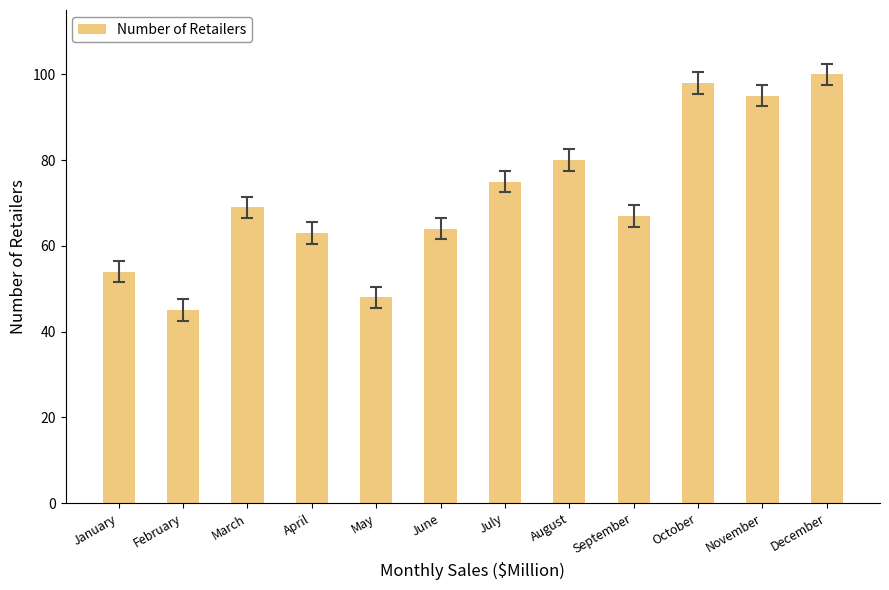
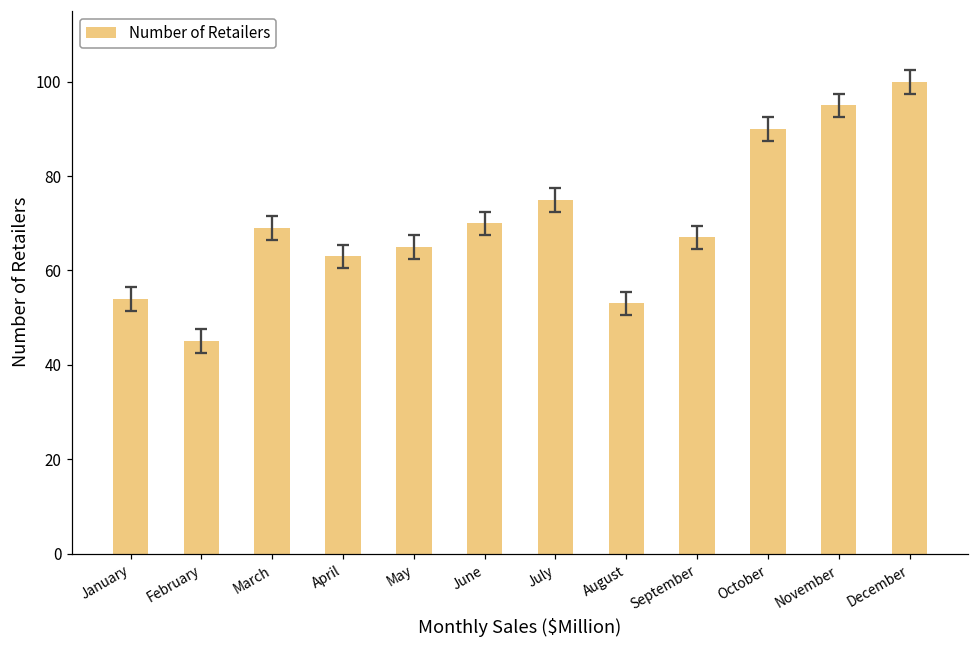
Number of Retailers, May: 48 -> 65
Number of Retailers, June: 64 -> 70
Number of Retailers, August: 80 -> 53
Number of Retailers, October: 98 -> 90
